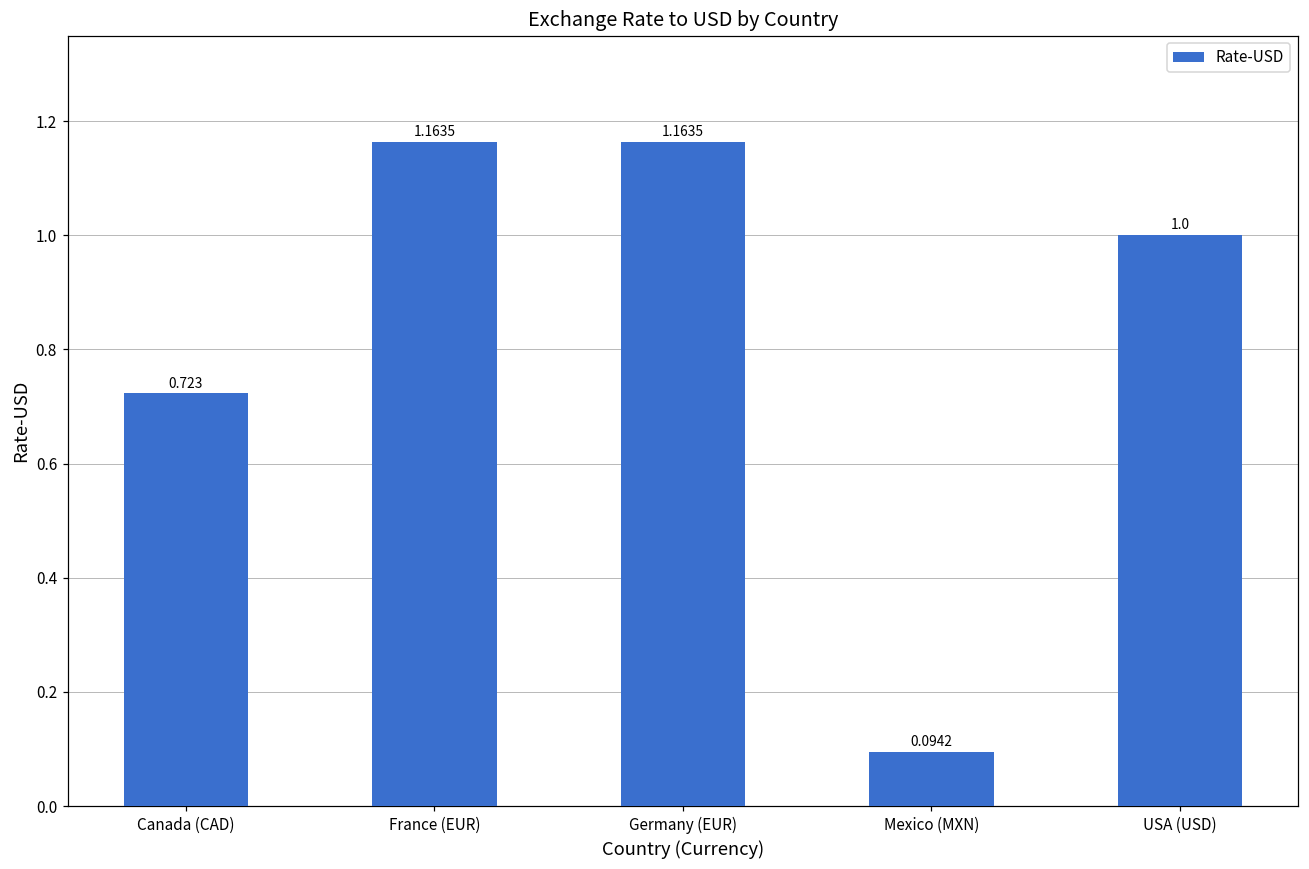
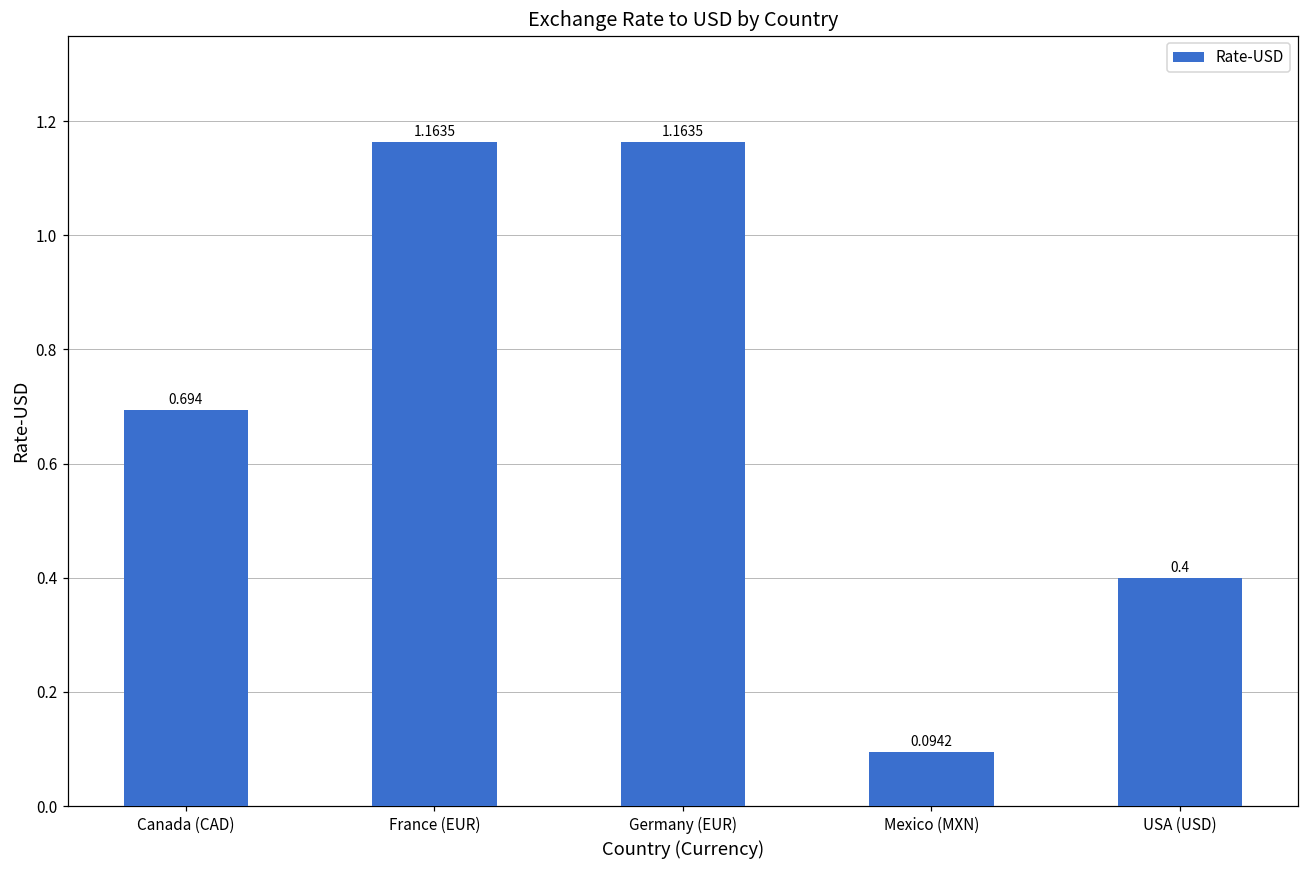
Canada (CAD): 0.723 -> 0.694
USA (USD): 1.0 -> 0.4
